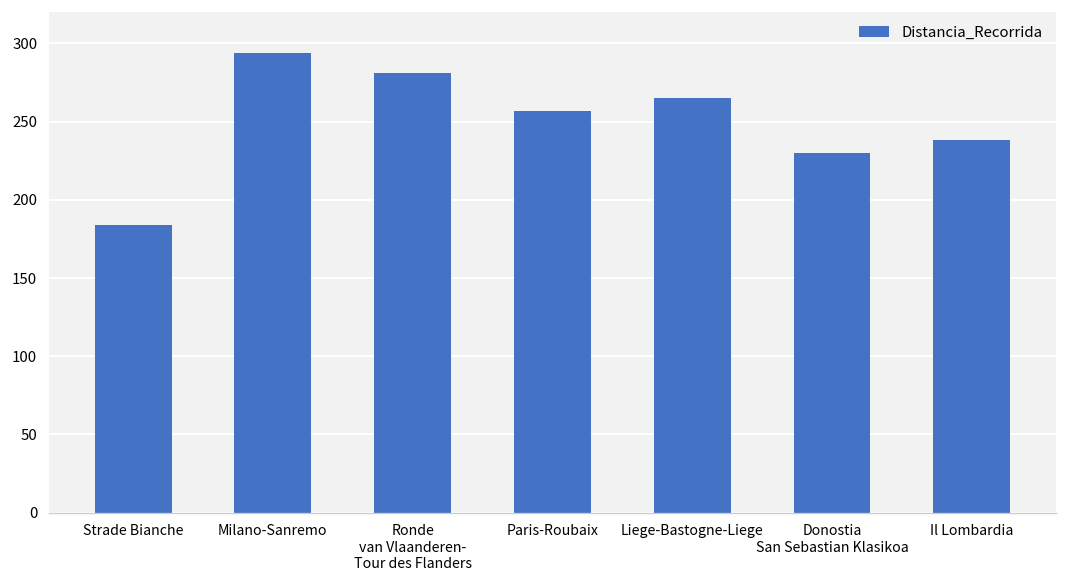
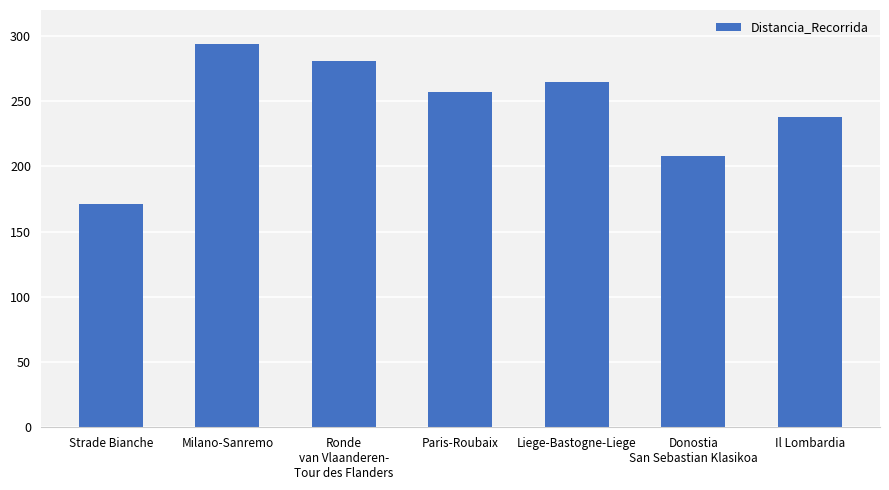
Strade Bianche: 184 -> 171
Donostia San Sebastian Klasikoa: 230 -> 208
